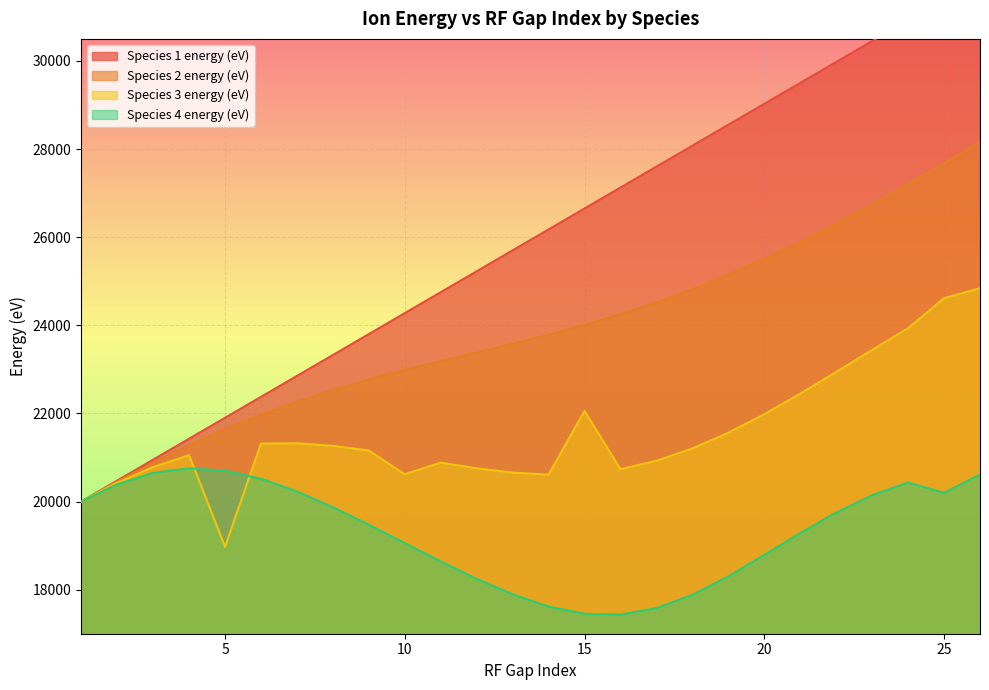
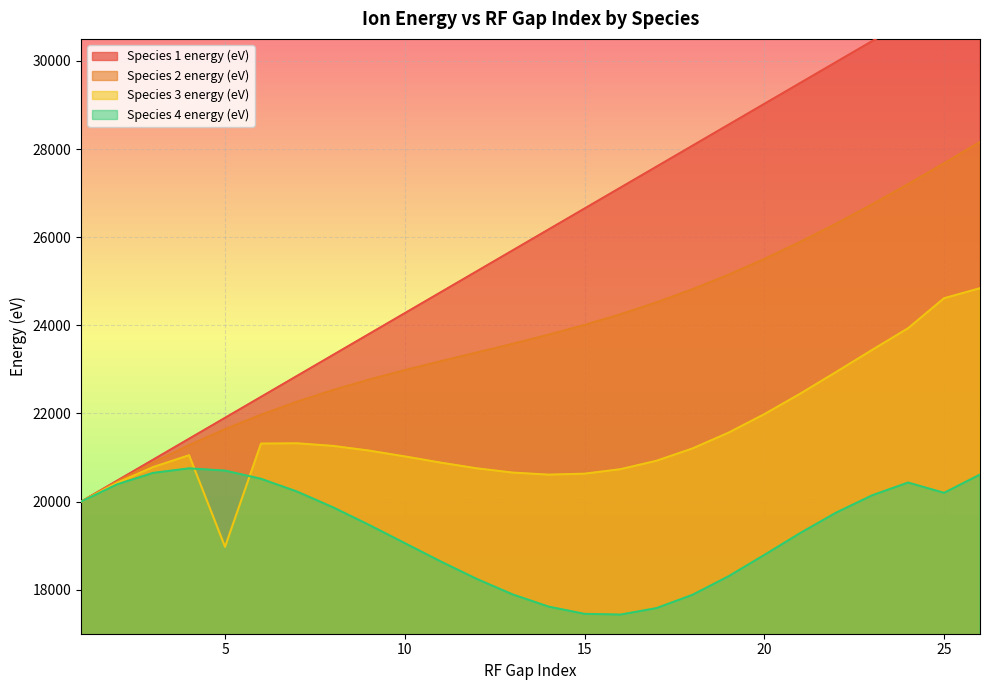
Species 3 energy (eV), 10: 20600 -> 21000
Species 3 energy (eV), 15: 22100 -> 20600
